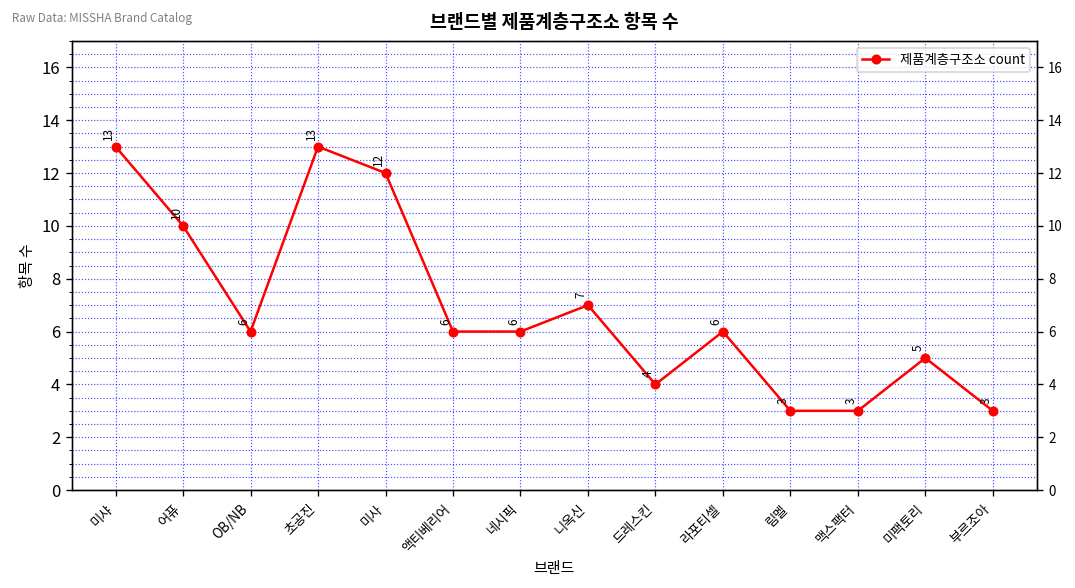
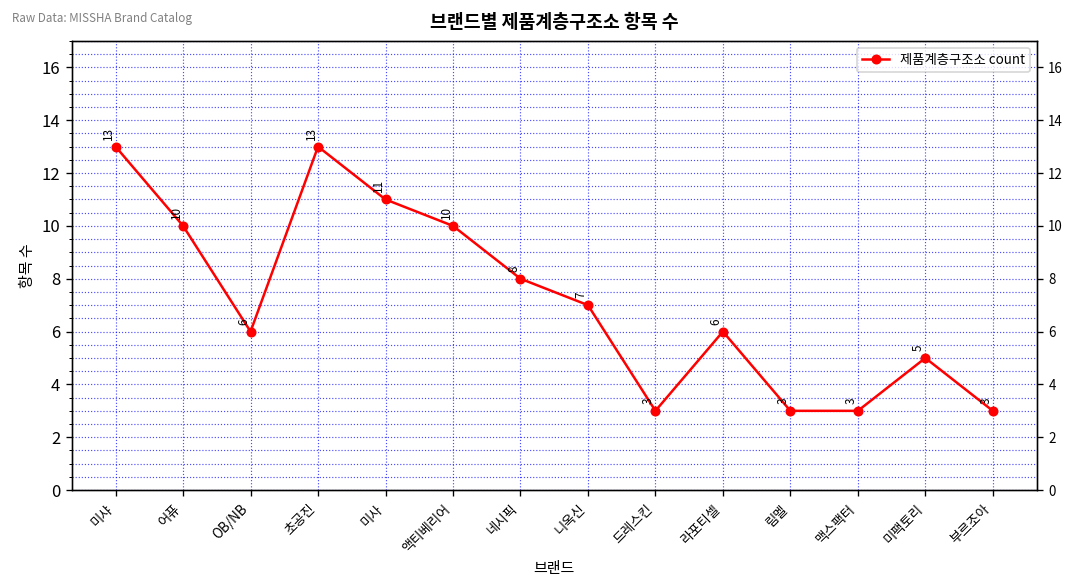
미사: 12 -> 11
액티베리어: 6 -> 10
네시픽: 6 -> 8
드레스킨: 4 -> 3
